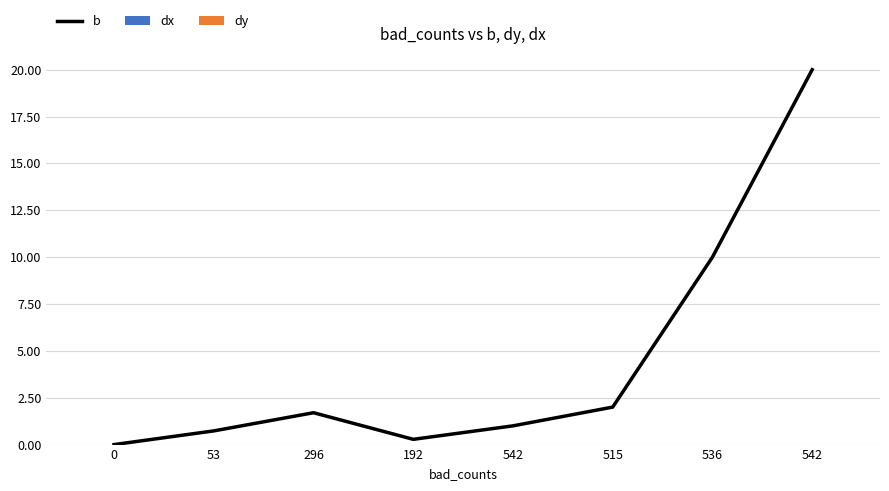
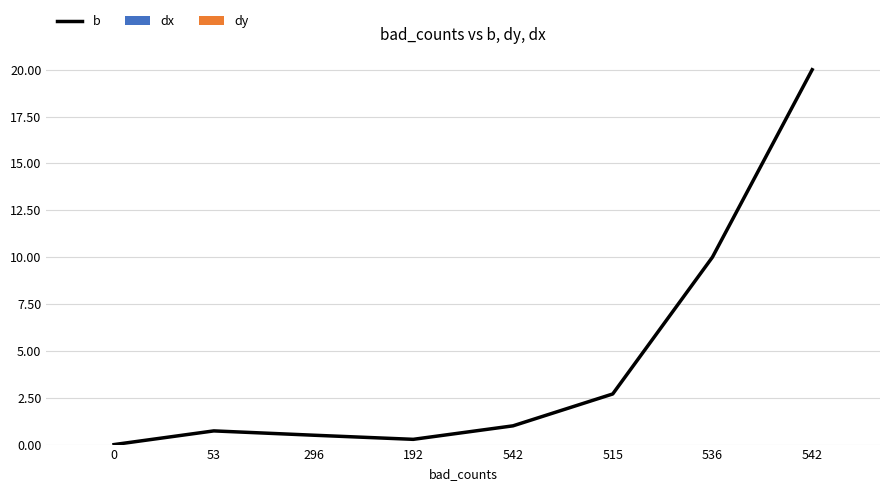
b, 296: 1.7 -> 0.5
b, 515: 2.0 -> 2.7
